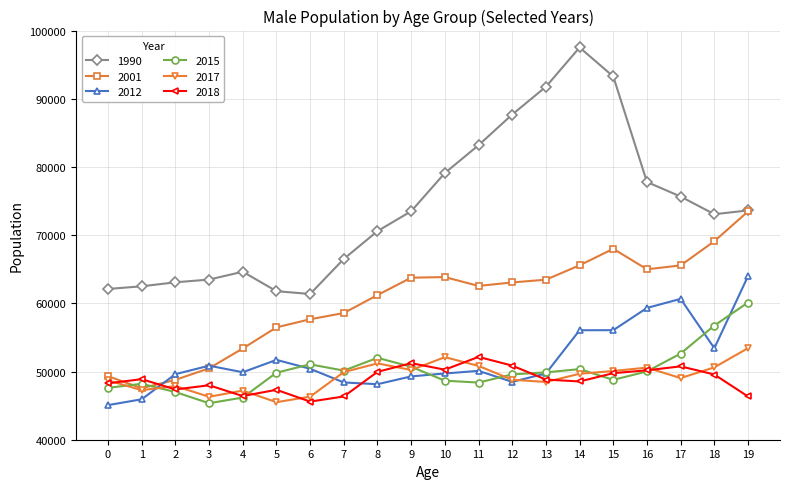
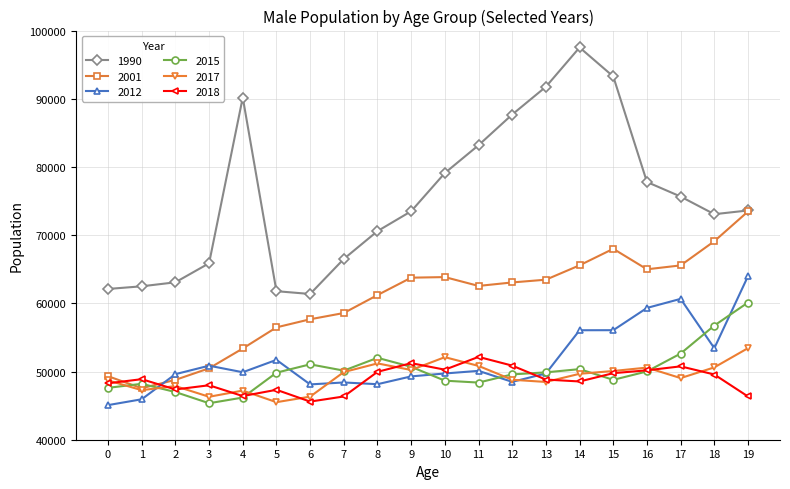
1990, 3: 63000 -> 66000
1990, 4: 65000 -> 90000
2012, 6: 50000 -> 48000
